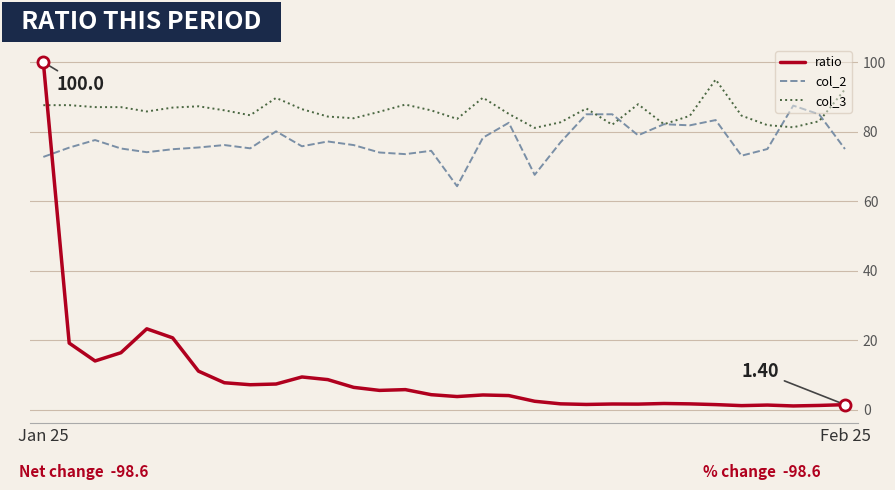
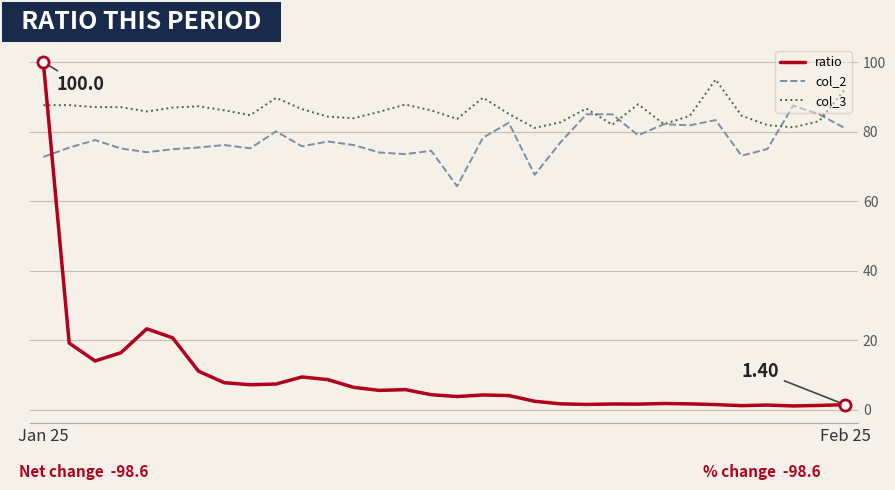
col_2, Feb 25: 75 -> 81
